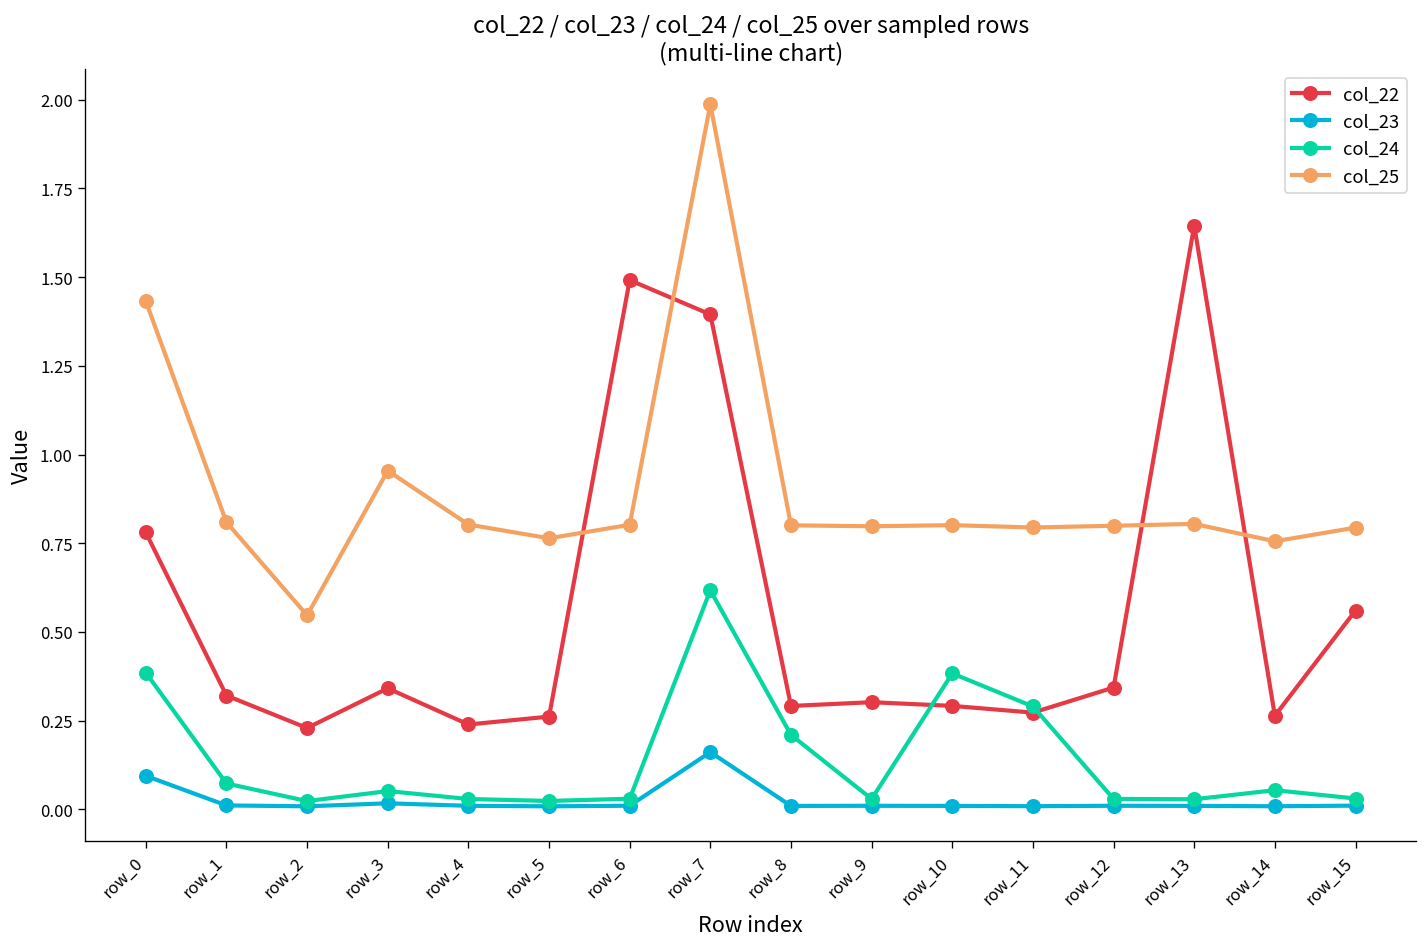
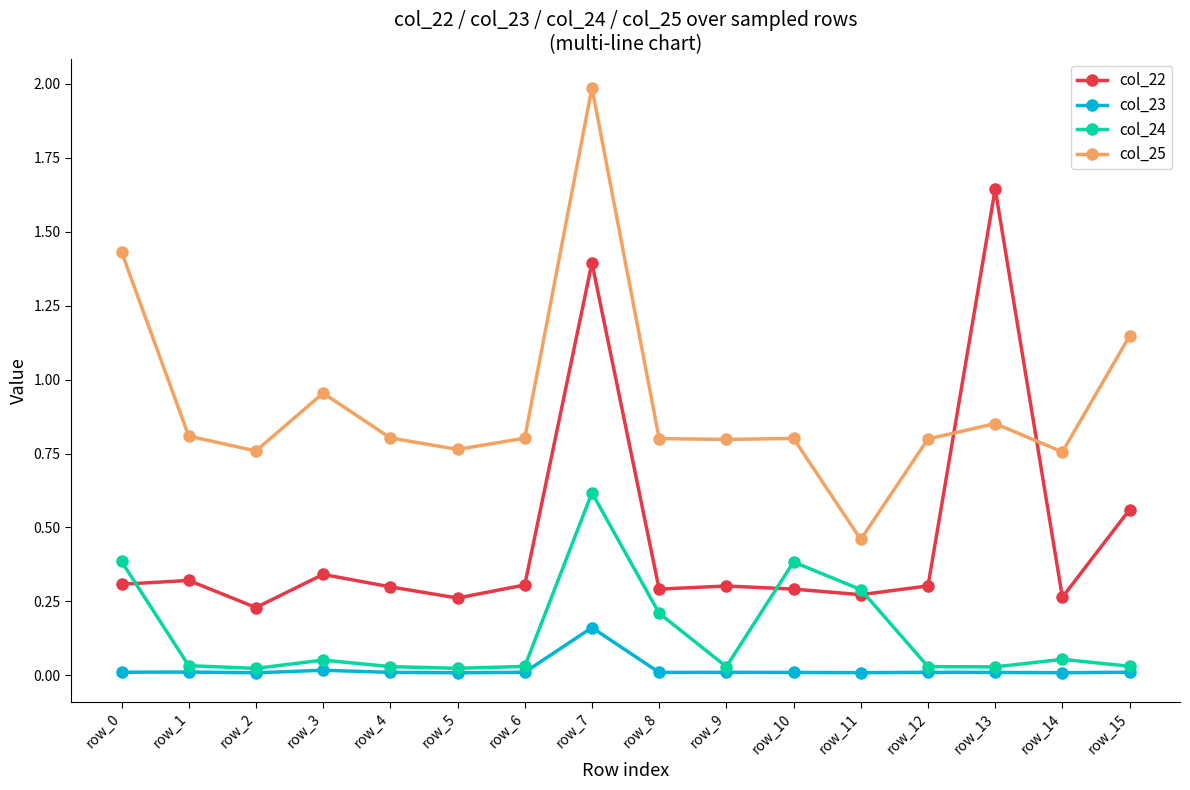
col_22, row_0: 0.78 -> 0.31
col_23, row_0: 0.09 -> 0.01
col_24, row_1: 0.07 -> 0.03
col_25, row_2: 0.55 -> 0.76
col_22, row_4: 0.24 -> 0.30
col_22, row_6: 1.49 -> 0.31
col_25, row_11: 0.79 -> 0.46
col_22, row_12: 0.34 -> 0.30
col_25, row_13: 0.80 -> 0.85
col_25, row_15: 0.79 -> 1.15
